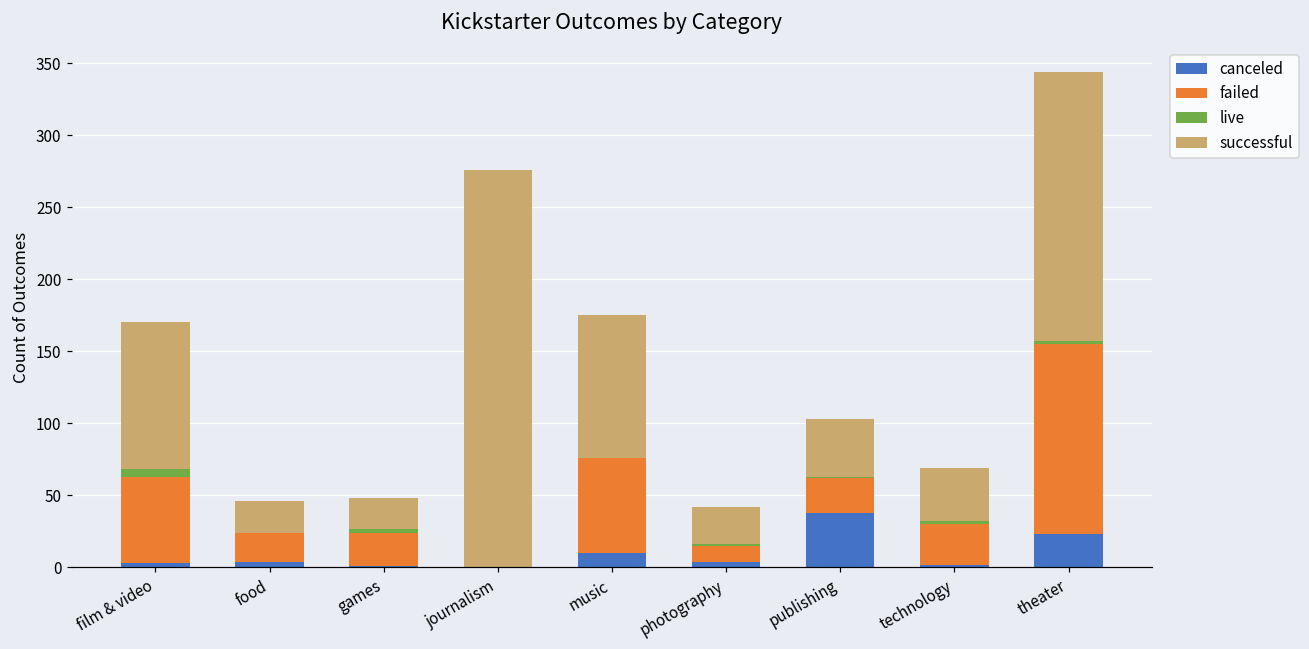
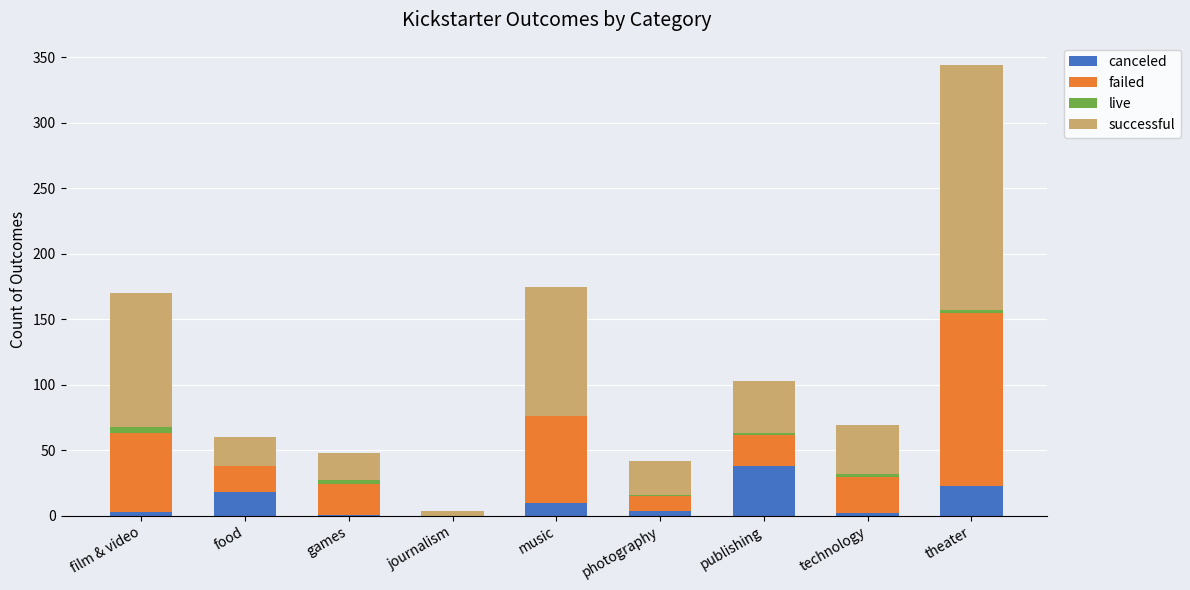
canceled, food: 4 -> 18
successful, journalism: 276 -> 4
